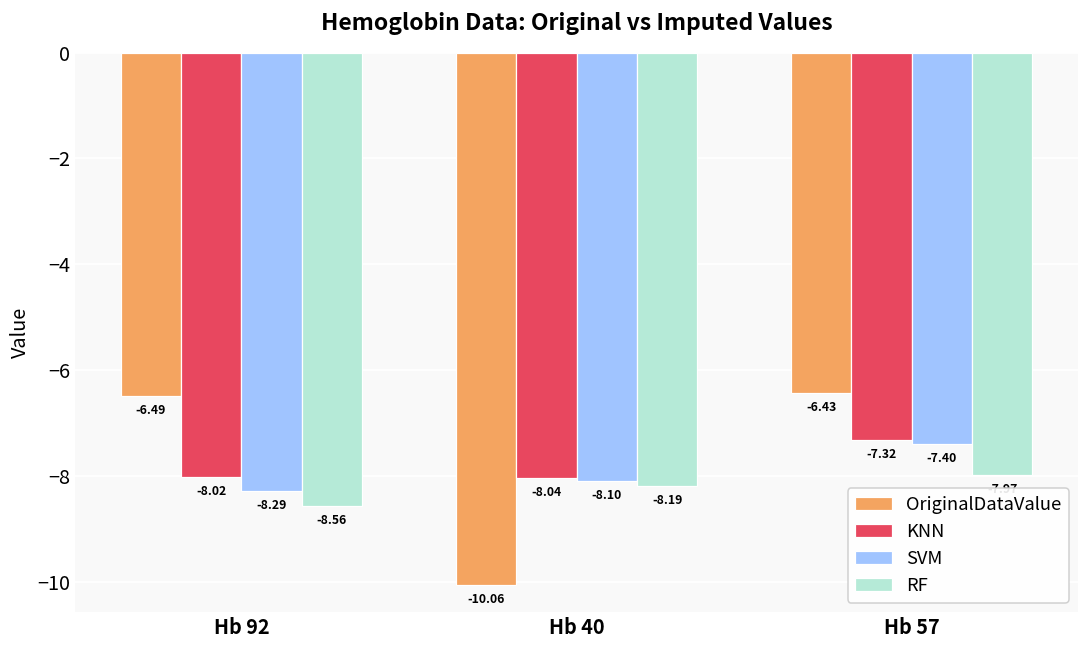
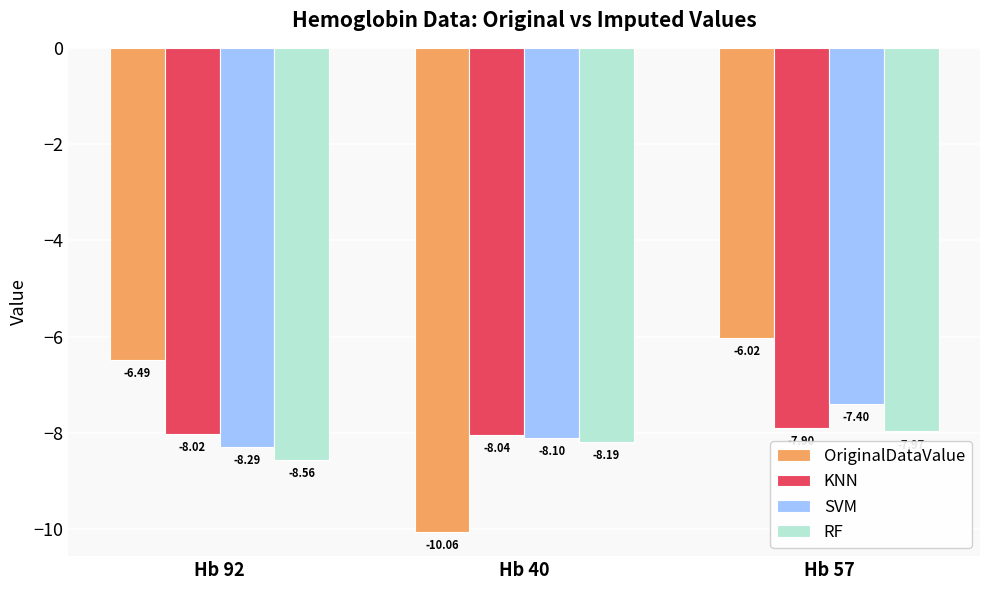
OriginalDataValue, Hb 57: -6.43 -> -6.02
KNN, Hb 57: -7.3 -> -7.9
